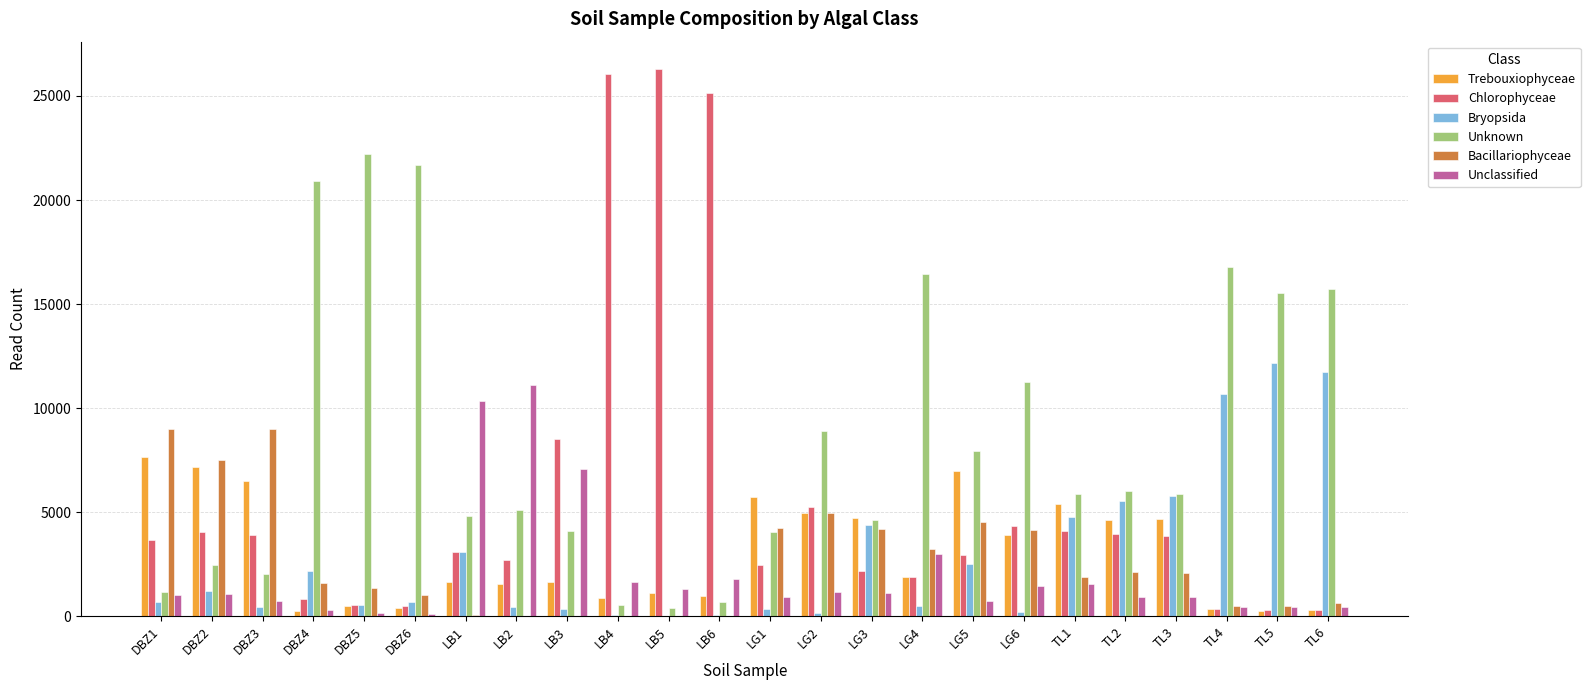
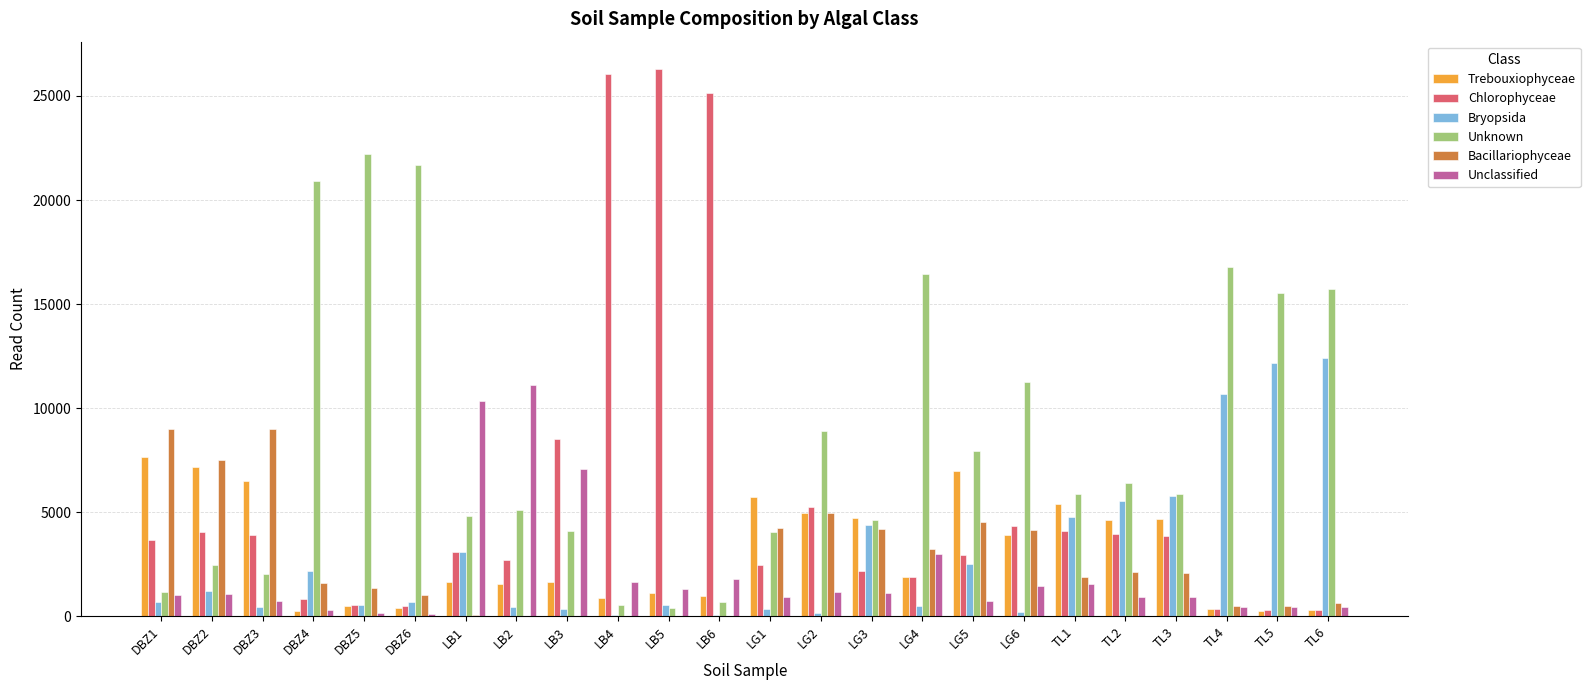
Bryopsida, LB5: 0 -> 500
Unknown, TL2: 6000 -> 6400
Bryopsida, TL6: 11800 -> 12400
